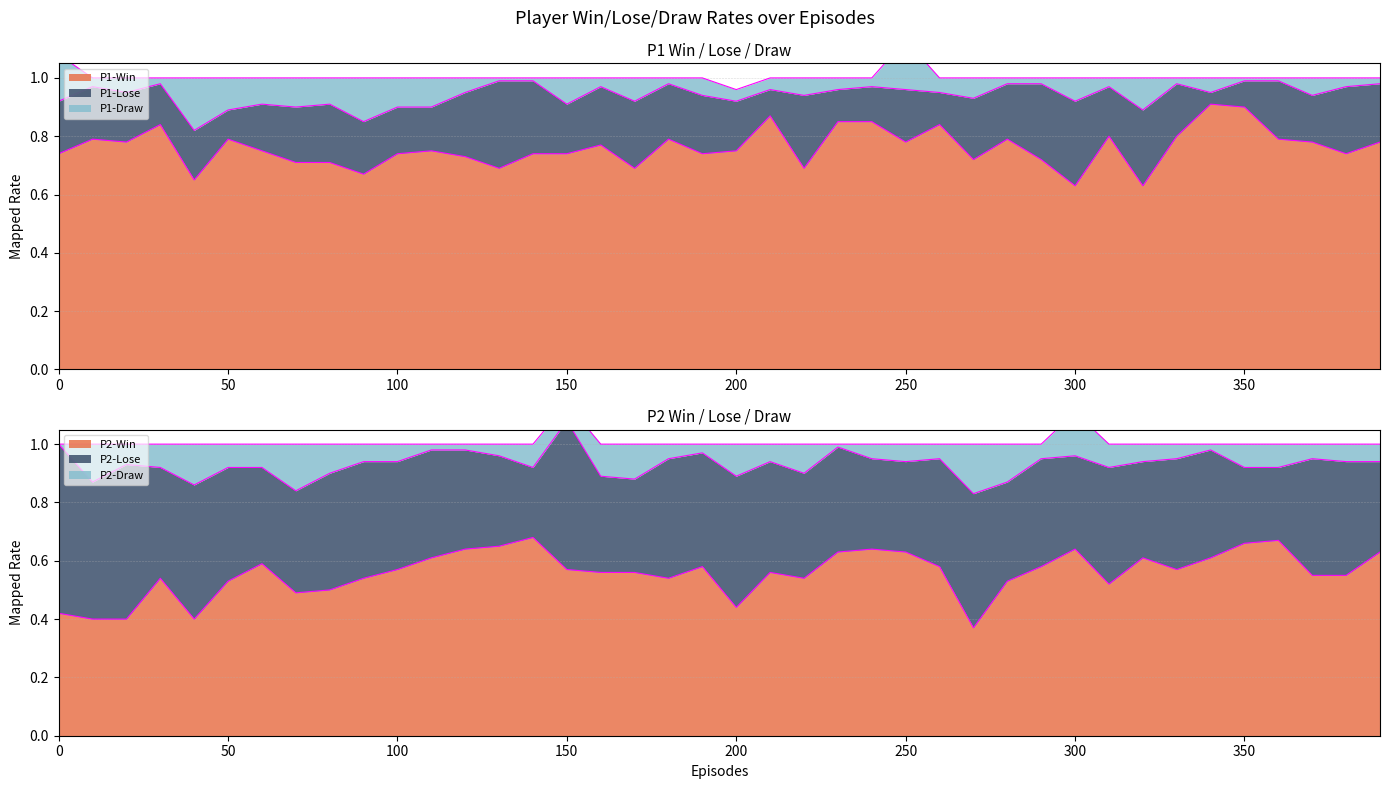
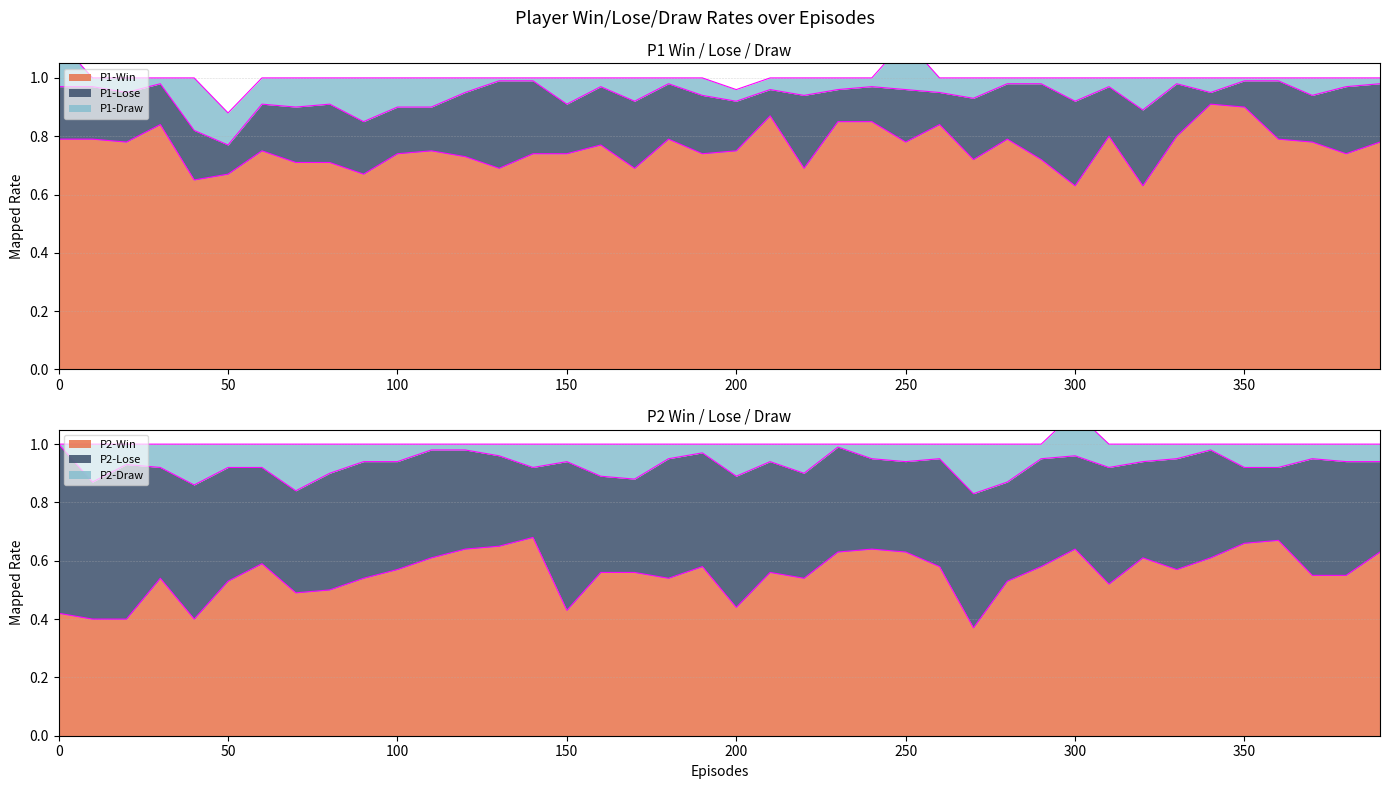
P1 Win / Lose / Draw, P1-Win, 0: 0.74 -> 0.79
P1 Win / Lose / Draw, P1-Win, 50: 0.79 -> 0.67
P2 Win / Lose / Draw, P2-Win, 150: 0.57 -> 0.43
